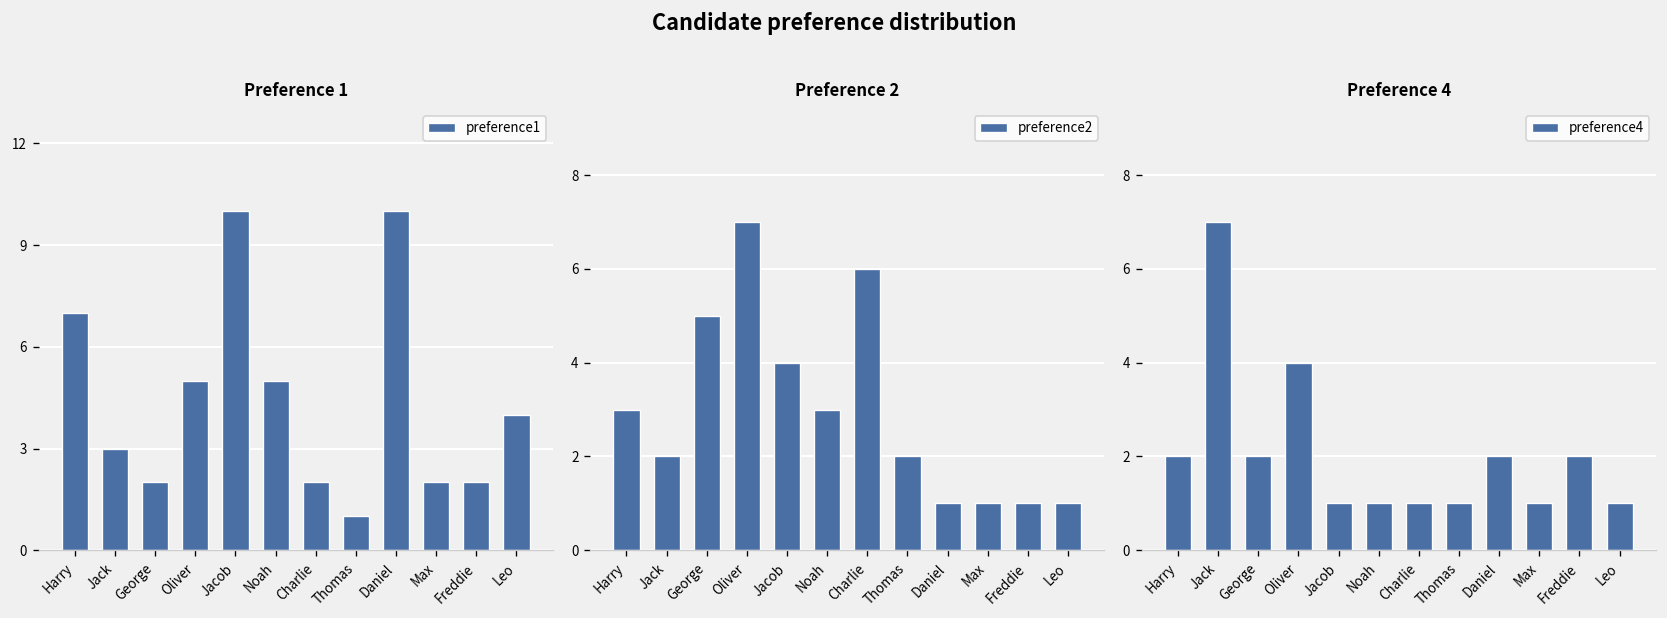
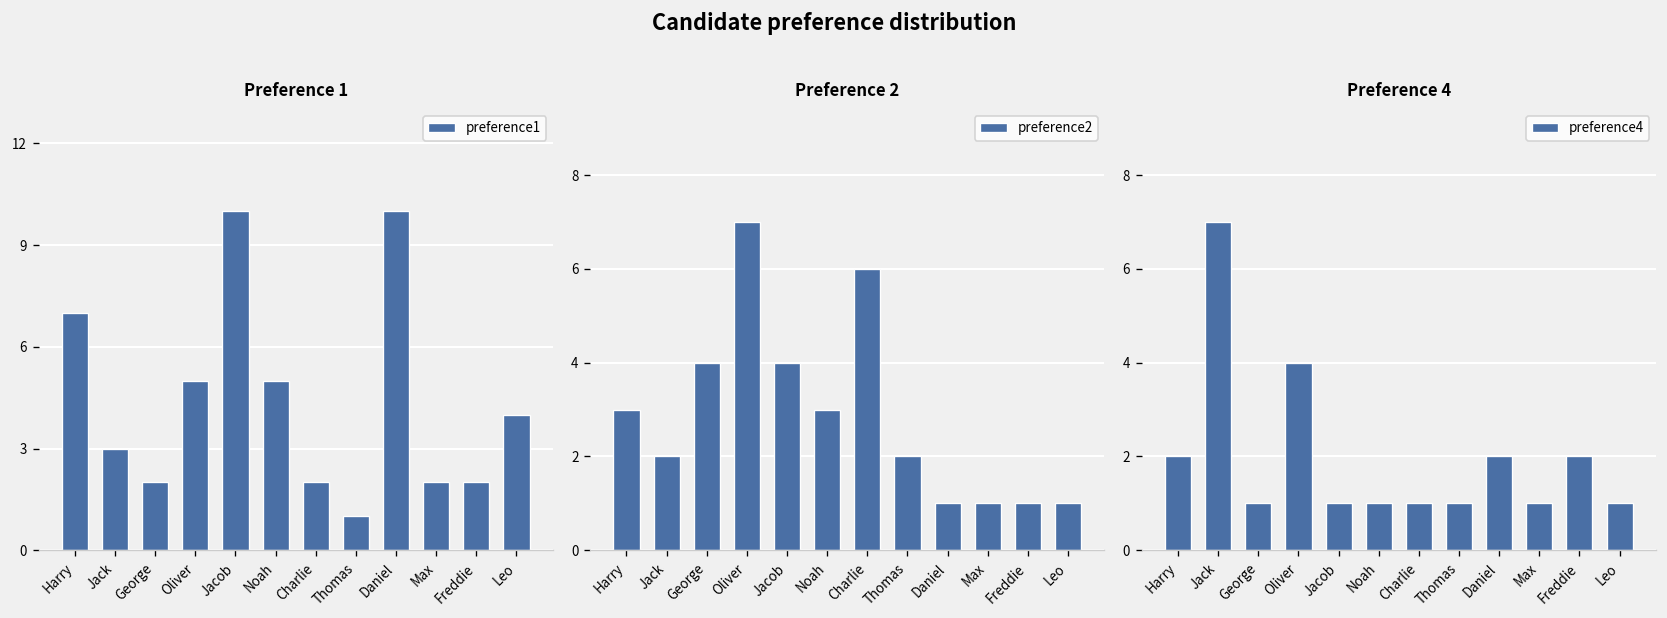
Preference 2, George: 5 -> 4
Preference 4, George: 2 -> 1
